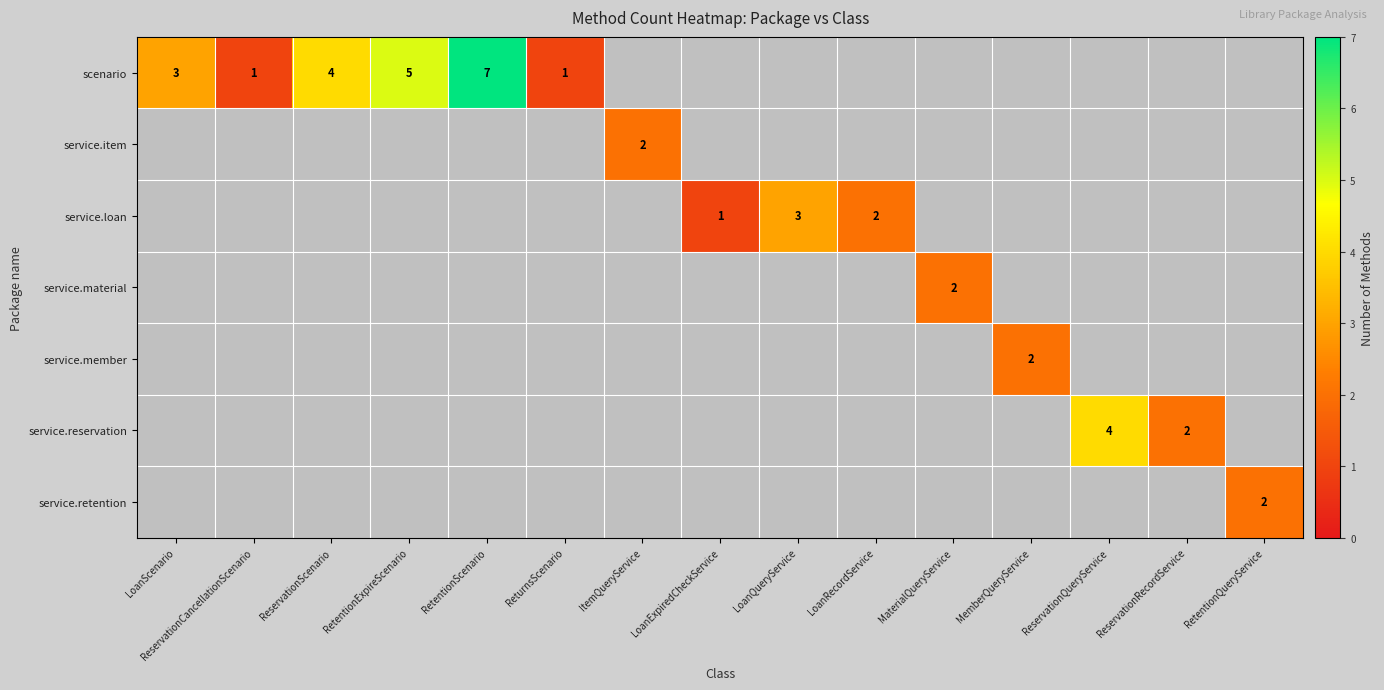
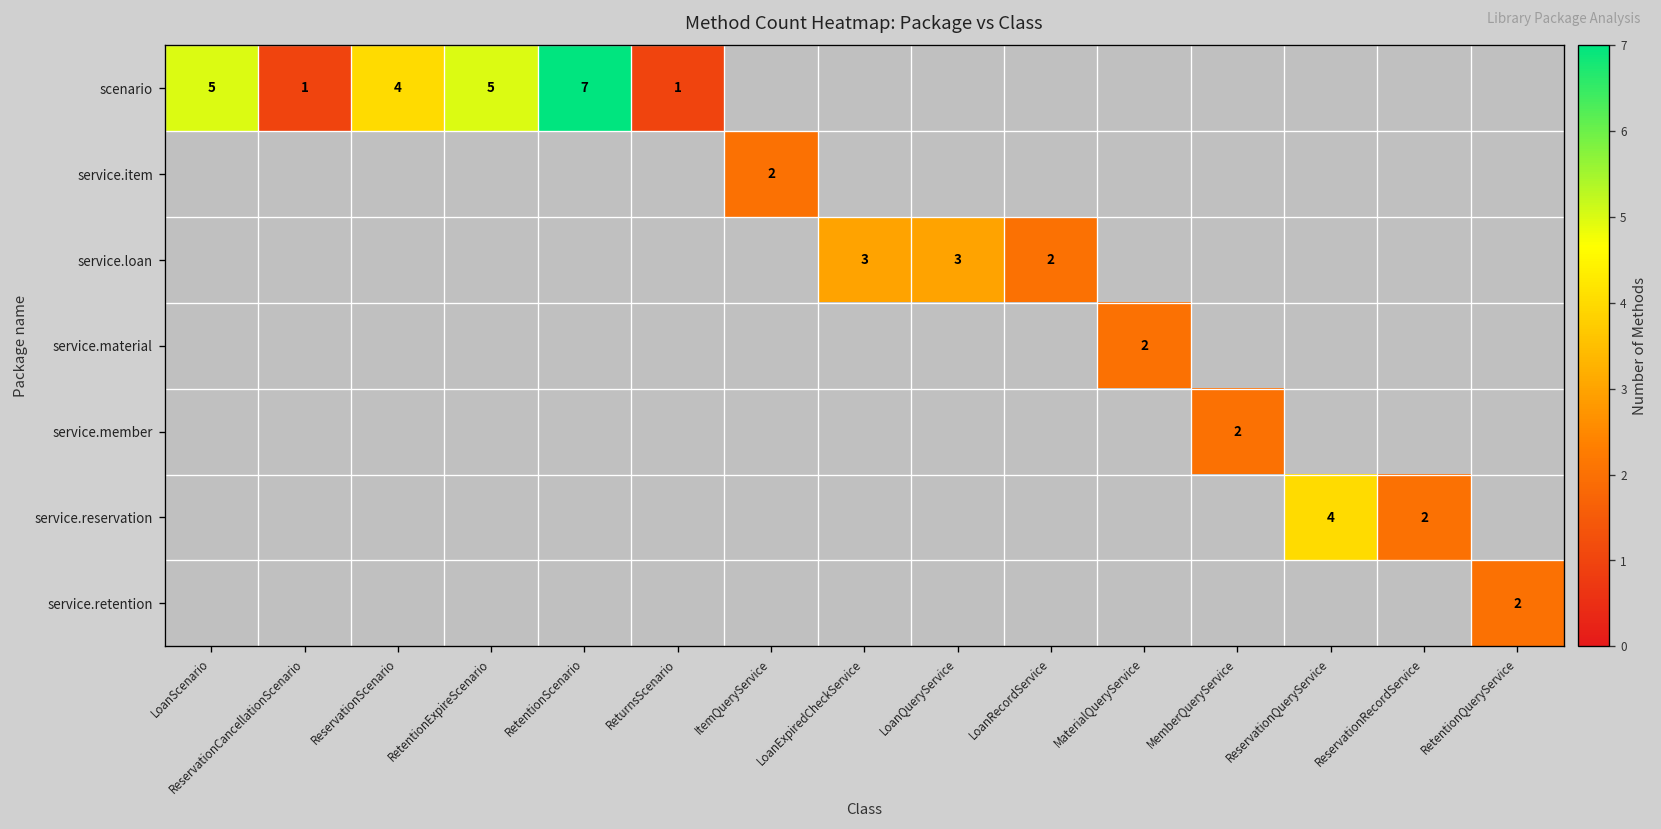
scenario, LoanScenario: 3 -> 5
service.loan, LoanExpiredCheckService: 1 -> 3
